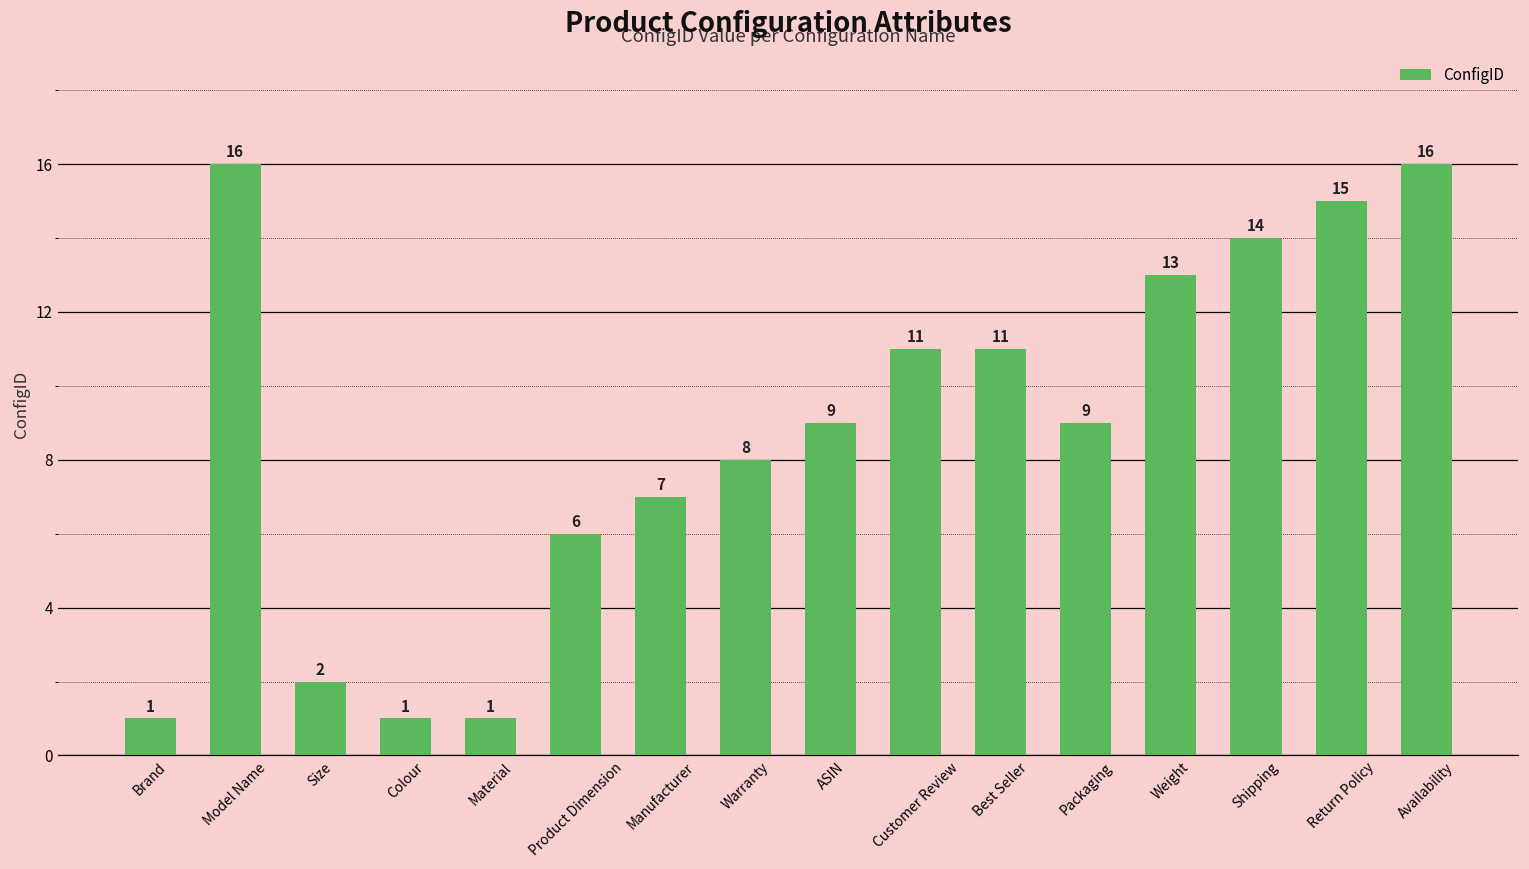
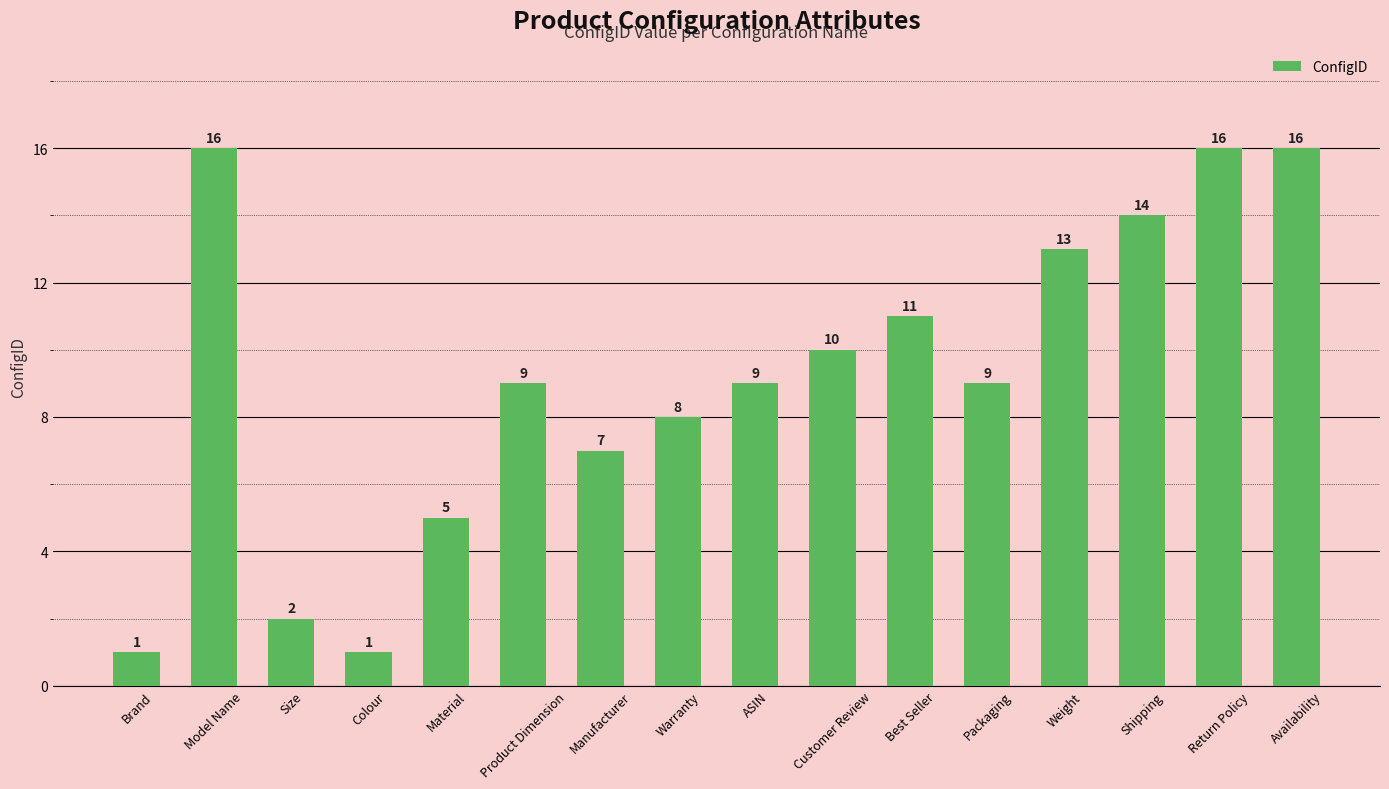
Material: 1 -> 5
Product Dimension: 6 -> 9
Customer Review: 11 -> 10
Return Policy: 15 -> 16
